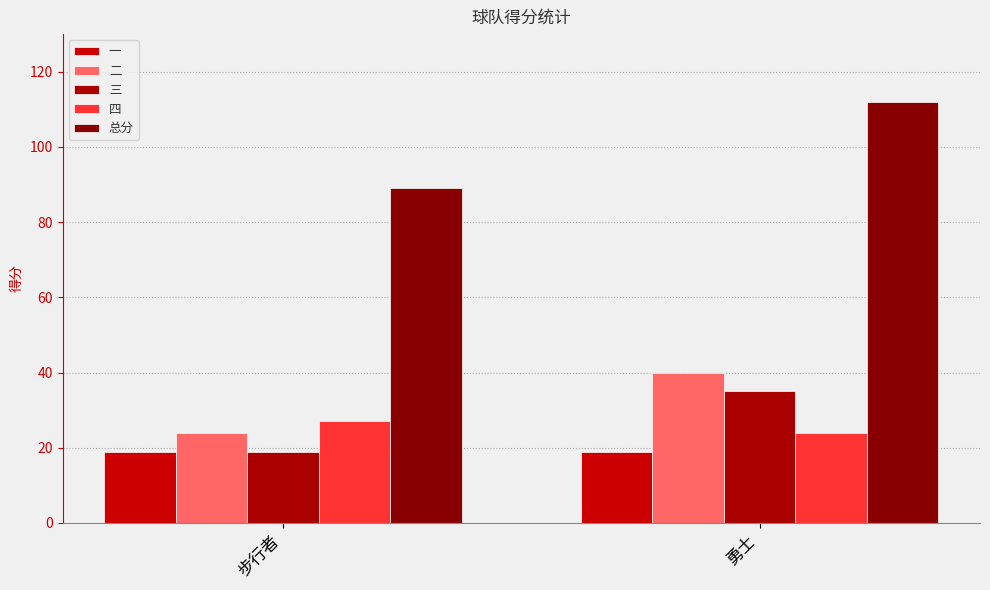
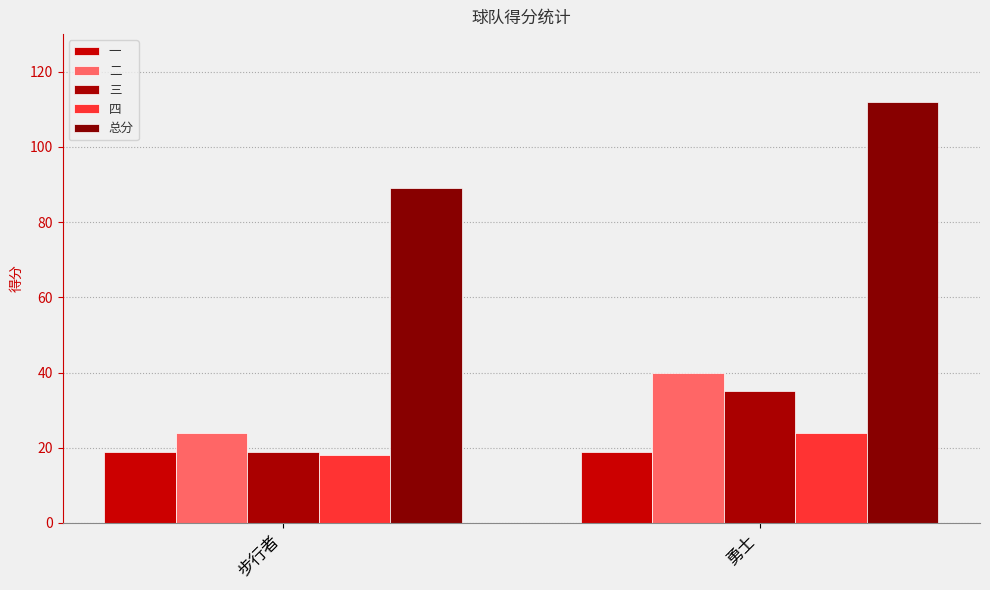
四, 步行者: 27 -> 18
